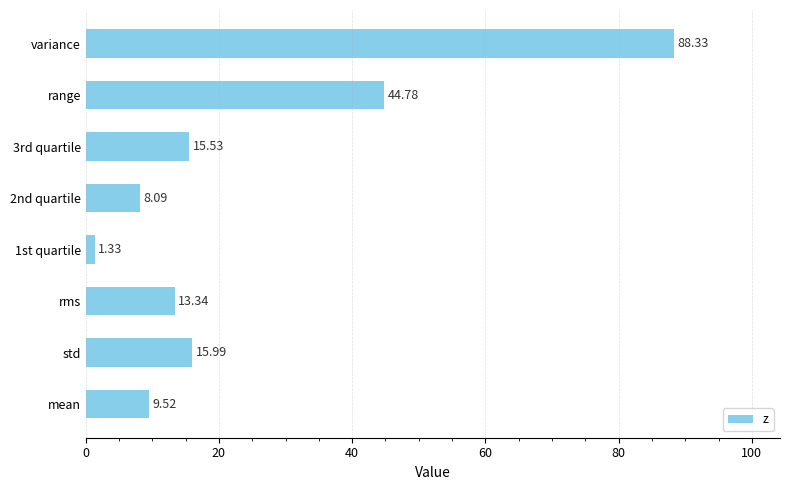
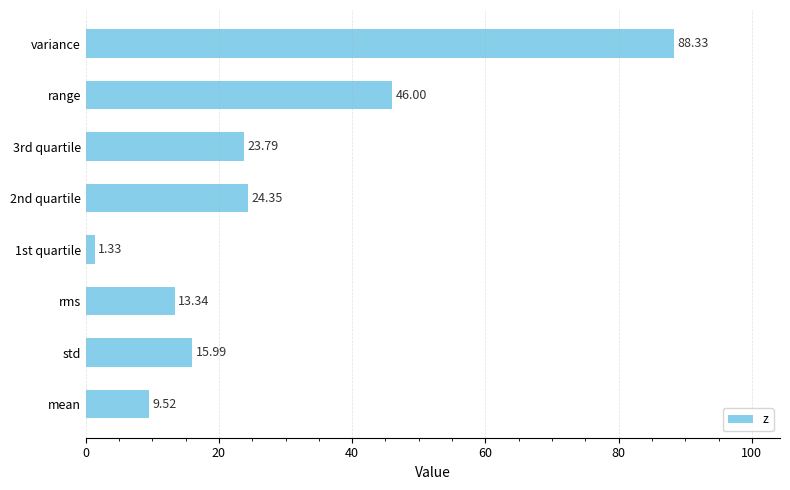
range: 44.78 -> 46.00
3rd quartile: 15.53 -> 23.79
2nd quartile: 8.09 -> 24.35
